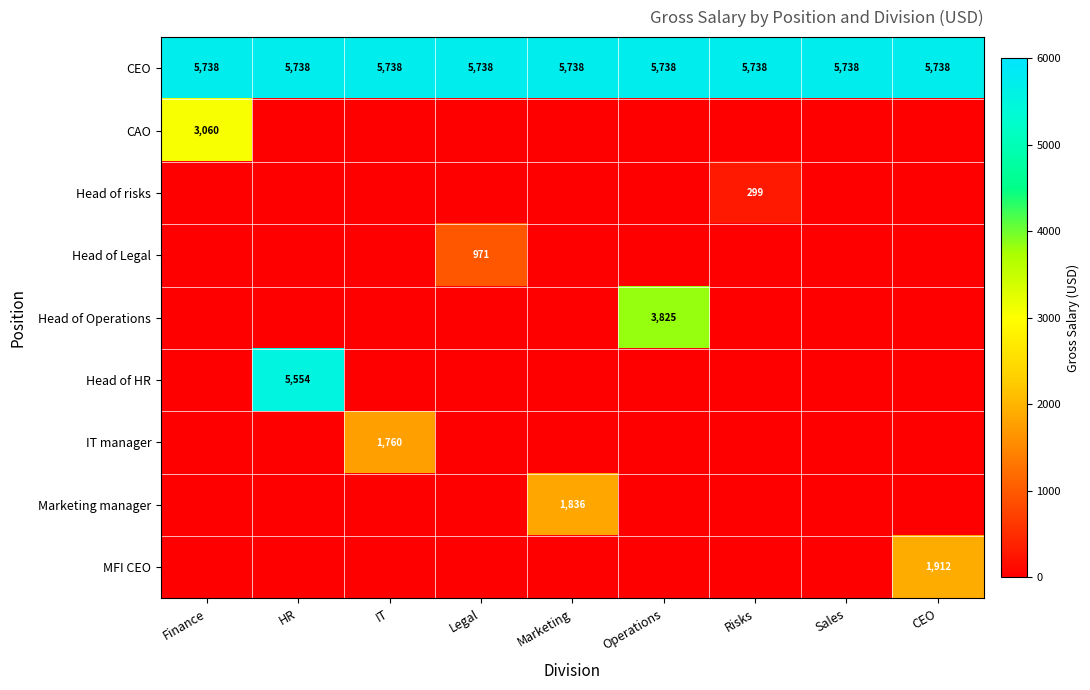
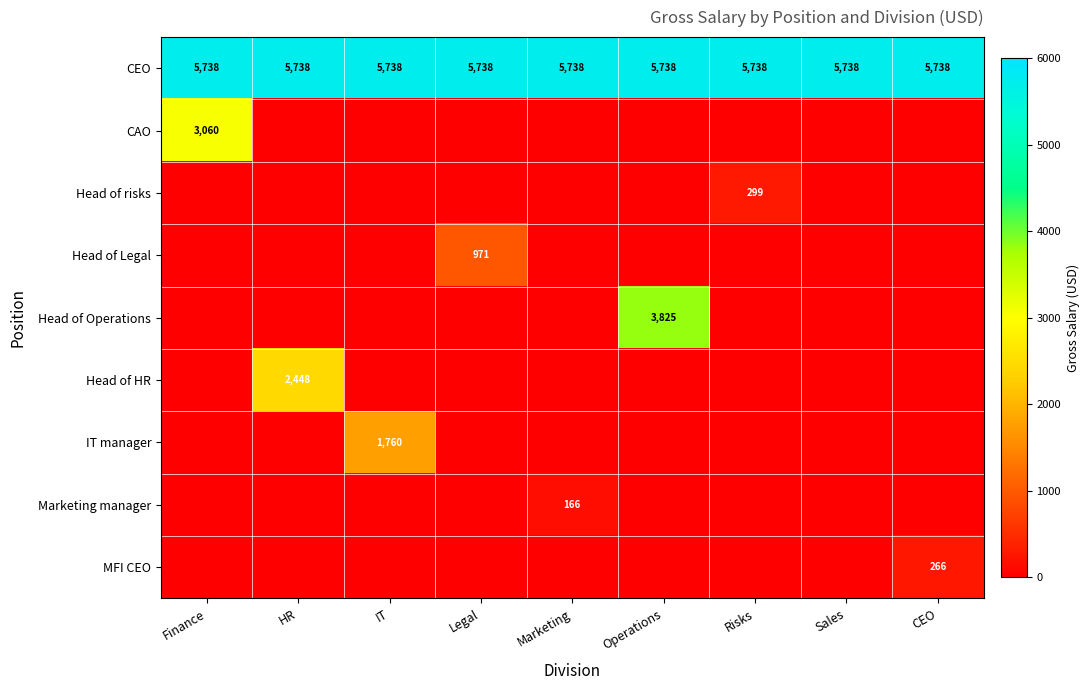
Head of HR, HR: 5,554 -> 2,448
Marketing manager, Marketing: 1,836 -> 166
MFI CEO, CEO: 1,912 -> 266
